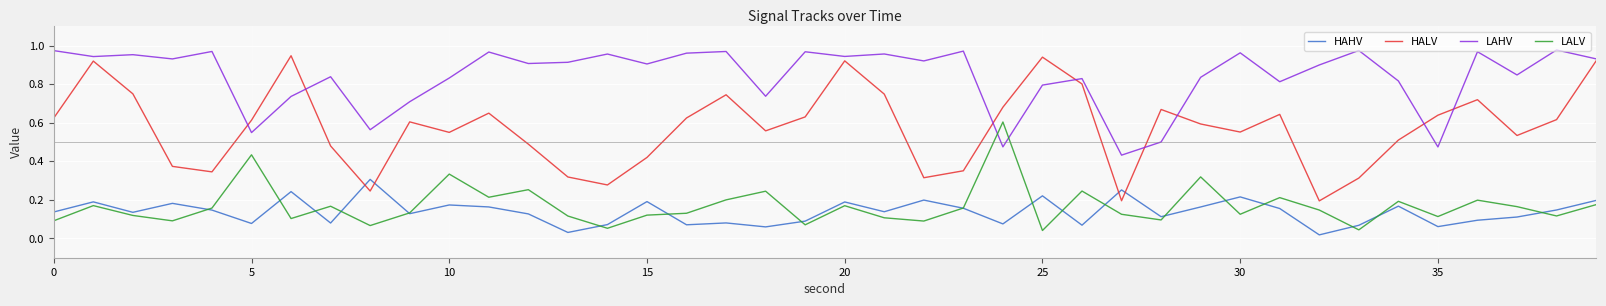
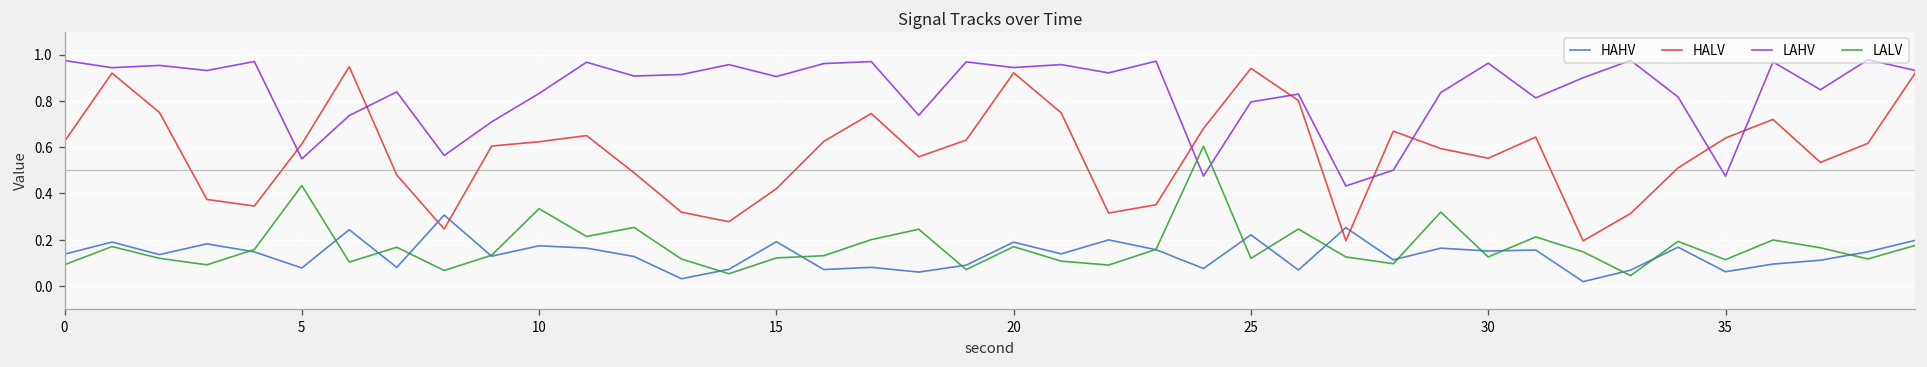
HALV, 10: 0.55 -> 0.62
LALV, 25: 0.04 -> 0.12
HAHV, 30: 0.22 -> 0.15
